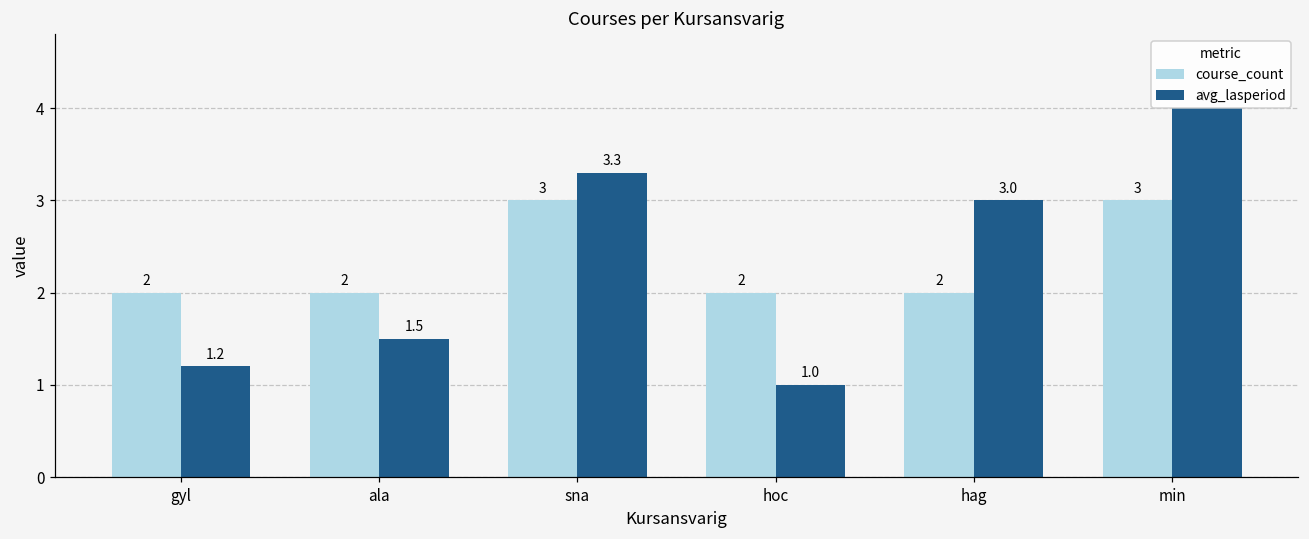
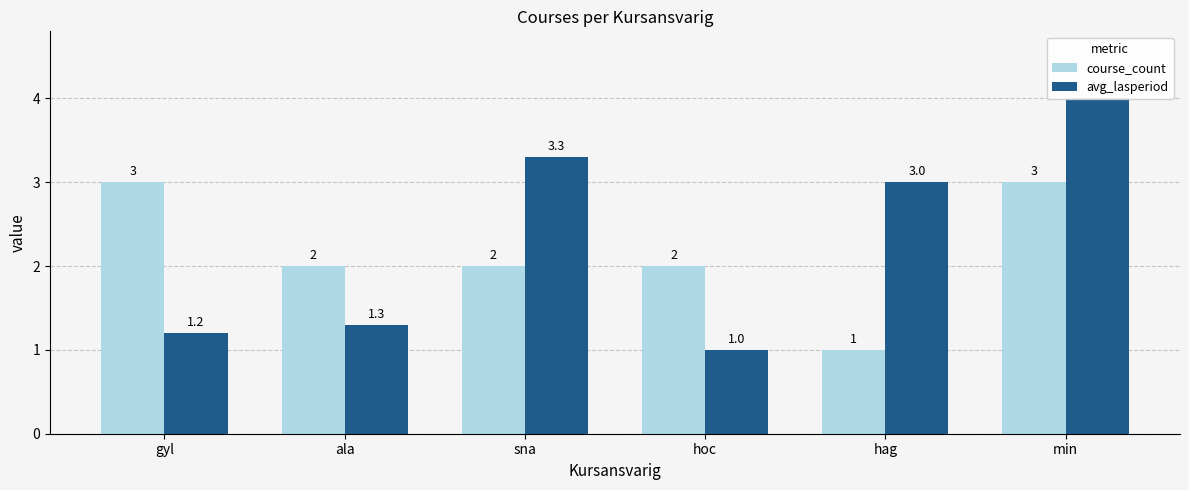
course_count, gyl: 2 -> 3
avg_lasperiod, ala: 1.5 -> 1.3
course_count, sna: 3 -> 2
course_count, hag: 2 -> 1
